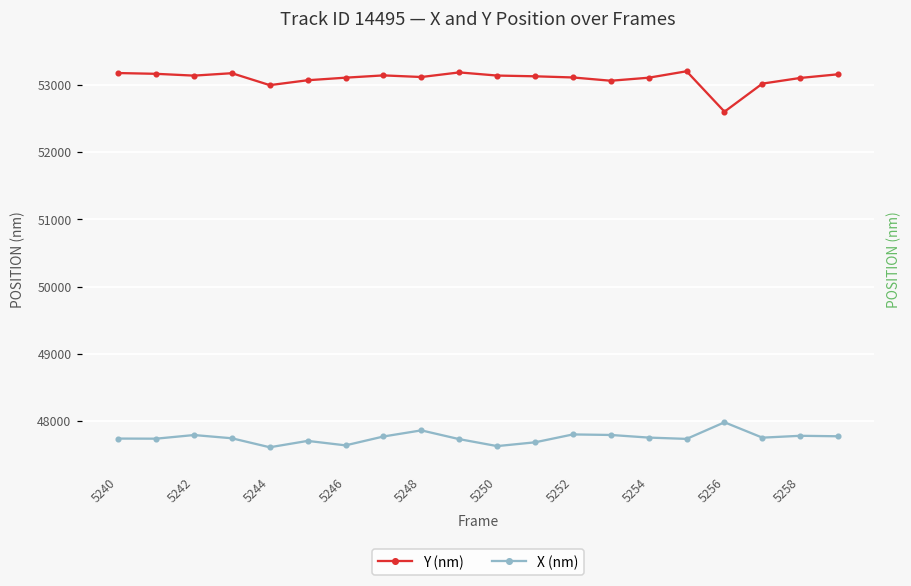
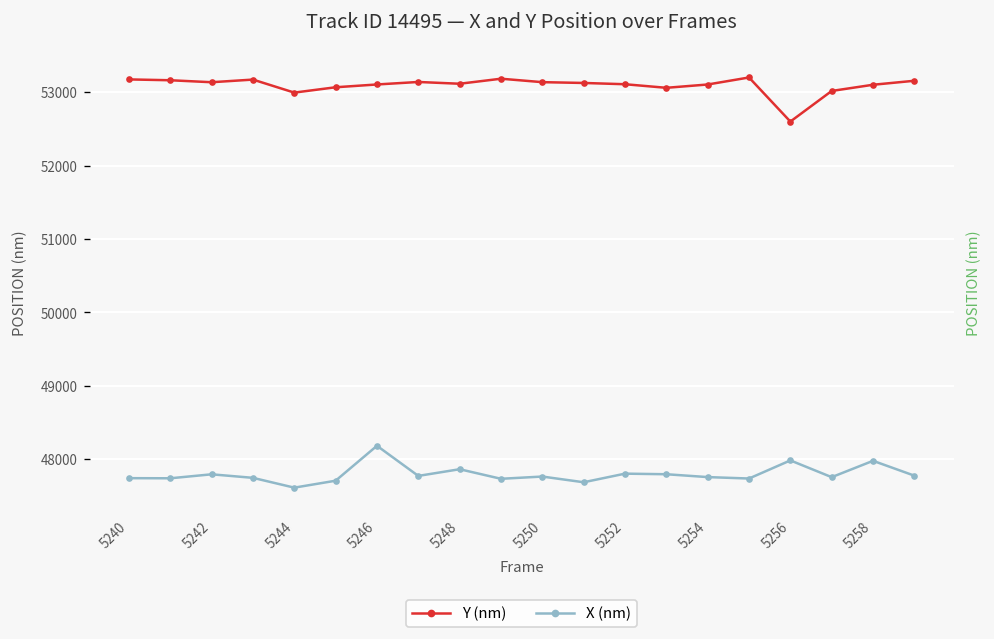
X (nm), 5246: 47600 -> 48200
X (nm), 5250: 47600 -> 47800
X (nm), 5258: 47800 -> 48000
